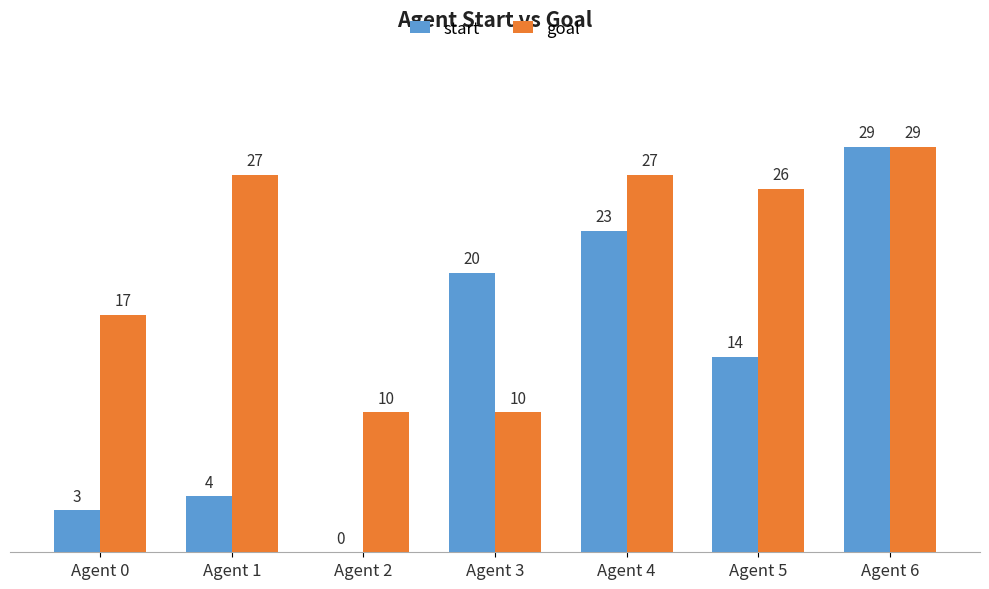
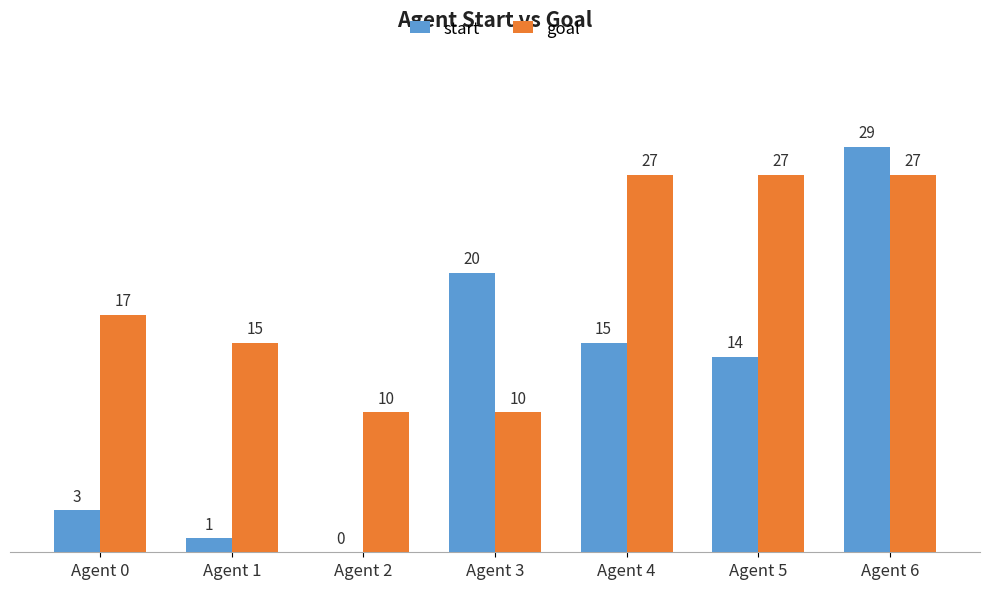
start, Agent 1: 4 -> 1
goal, Agent 1: 27 -> 15
start, Agent 4: 23 -> 15
goal, Agent 5: 26 -> 27
goal, Agent 6: 29 -> 27
